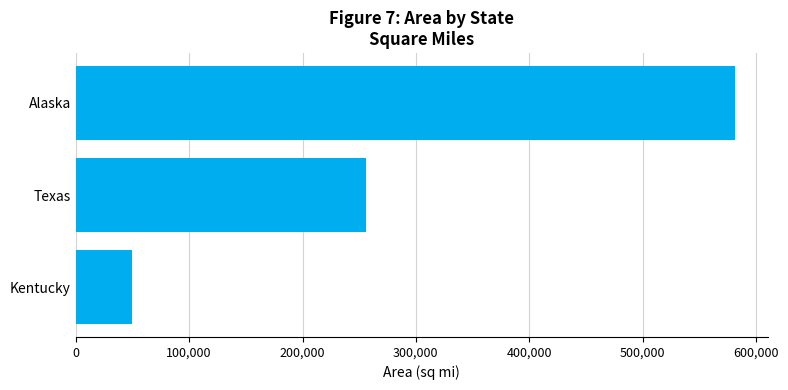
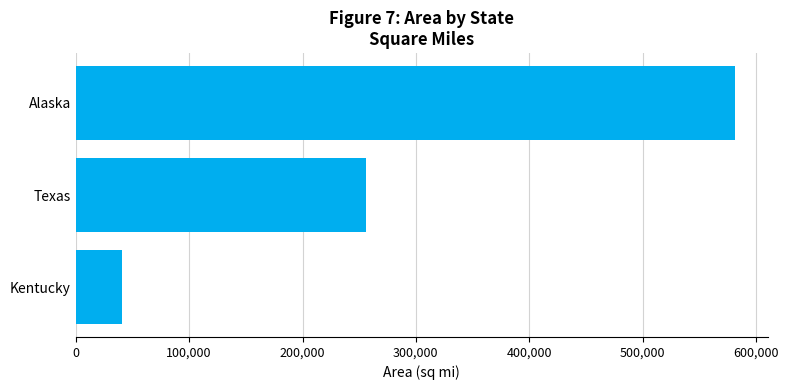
Kentucky: 50,000 -> 40,000
